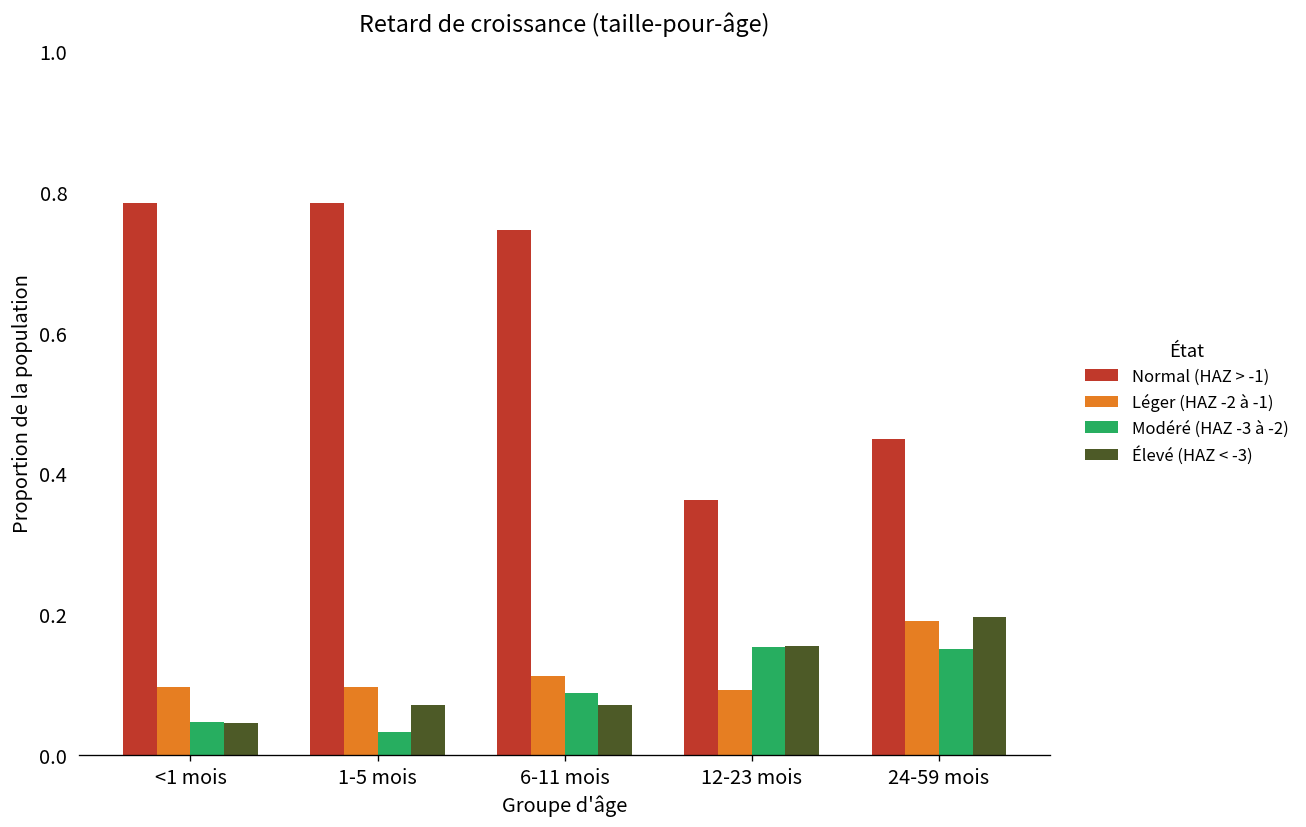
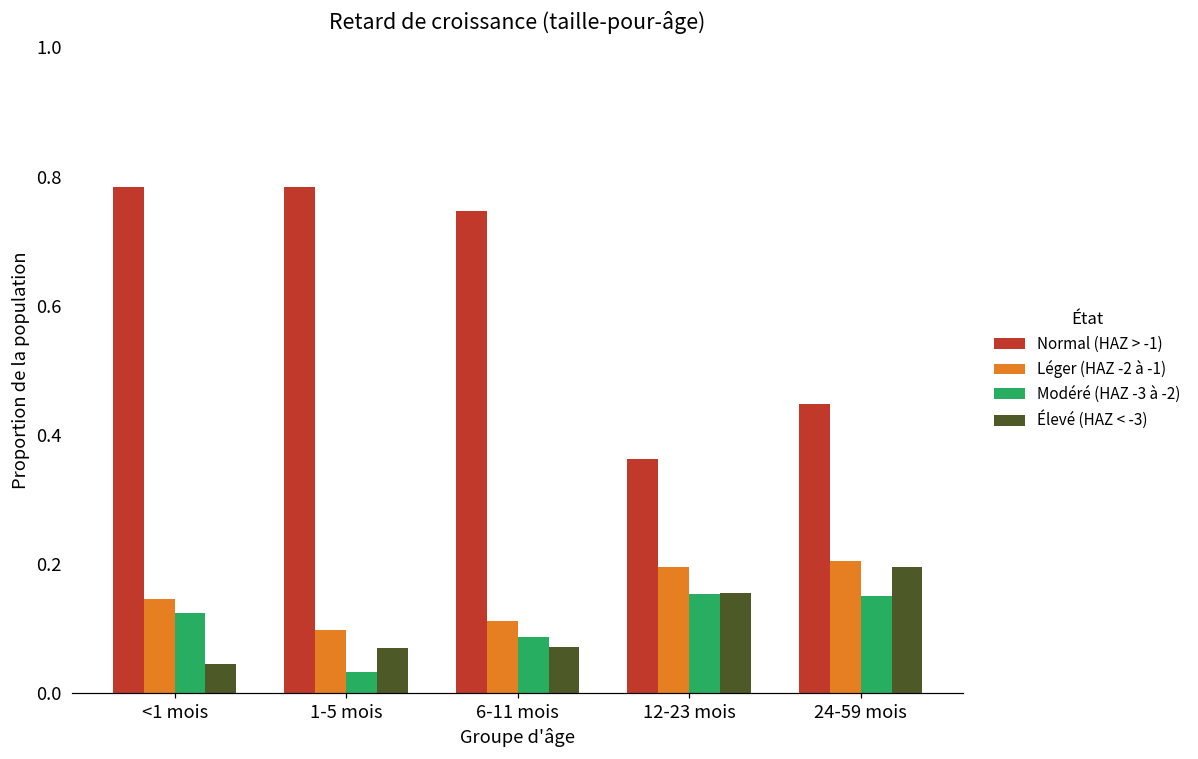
Léger (HAZ -2 à -1), <1 mois: 0.10 -> 0.15
Modéré (HAZ -3 à -2), <1 mois: 0.05 -> 0.12
Léger (HAZ -2 à -1), 12-23 mois: 0.09 -> 0.19
Léger (HAZ -2 à -1), 24-59 mois: 0.19 -> 0.20
